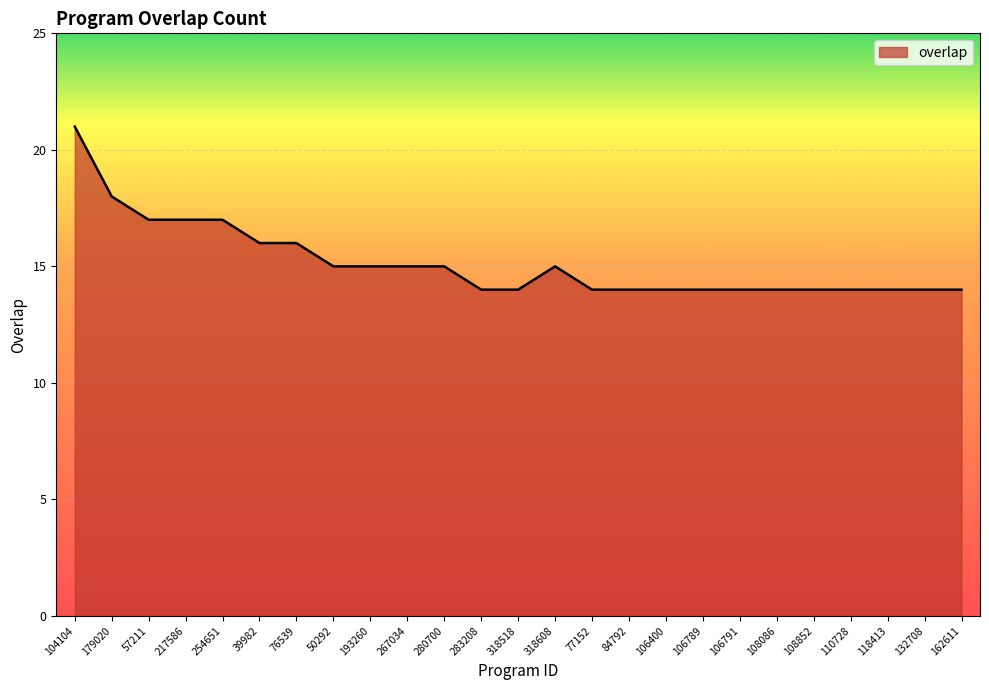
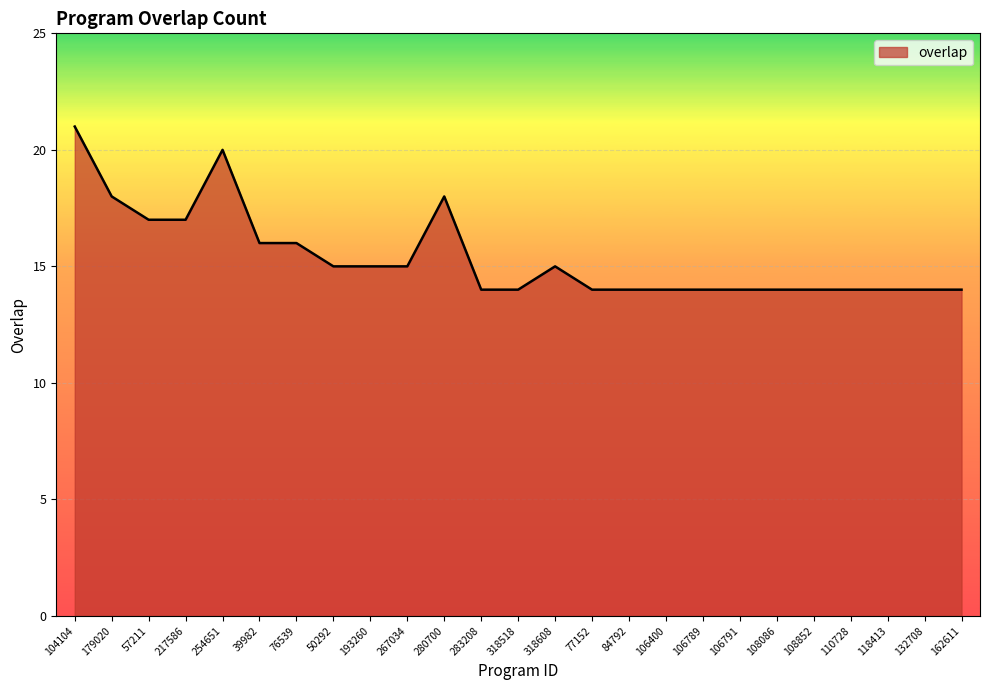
254651: 17 -> 20
280700: 15 -> 18
